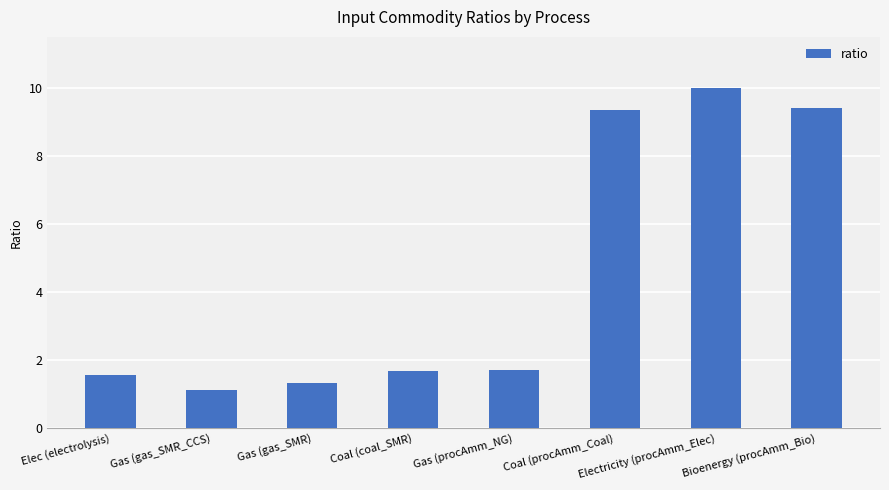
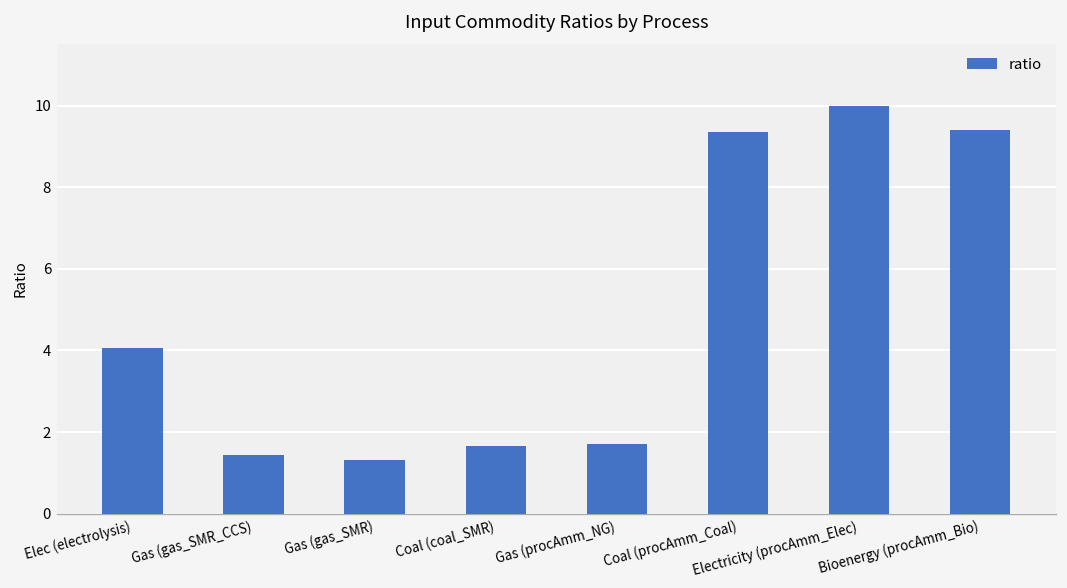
Elec (electrolysis): 1.6 -> 4.1
Gas (gas_SMR_CCS): 1.1 -> 1.4
